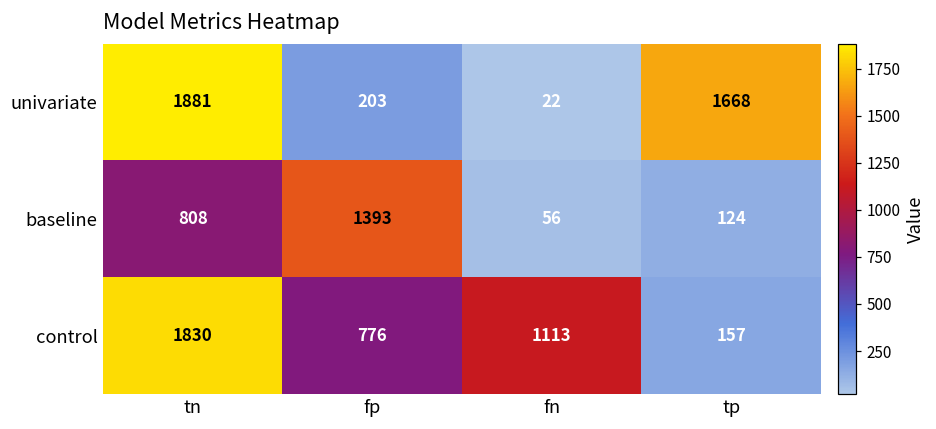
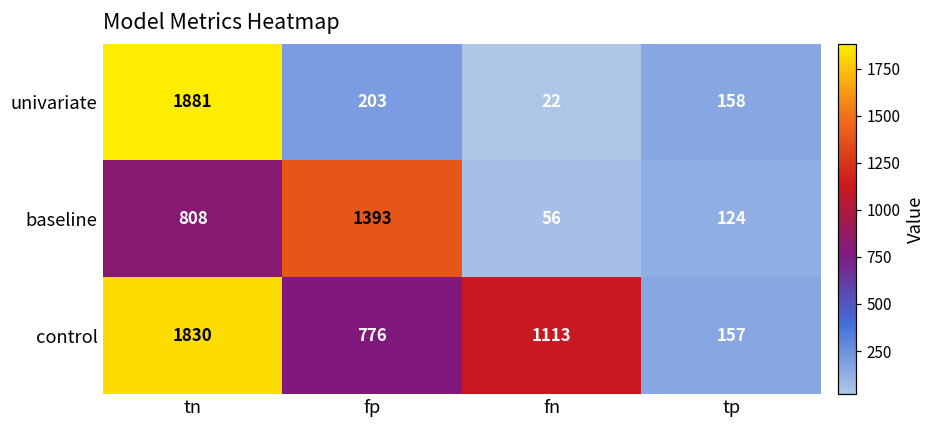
univariate, tp: 1668 -> 158
